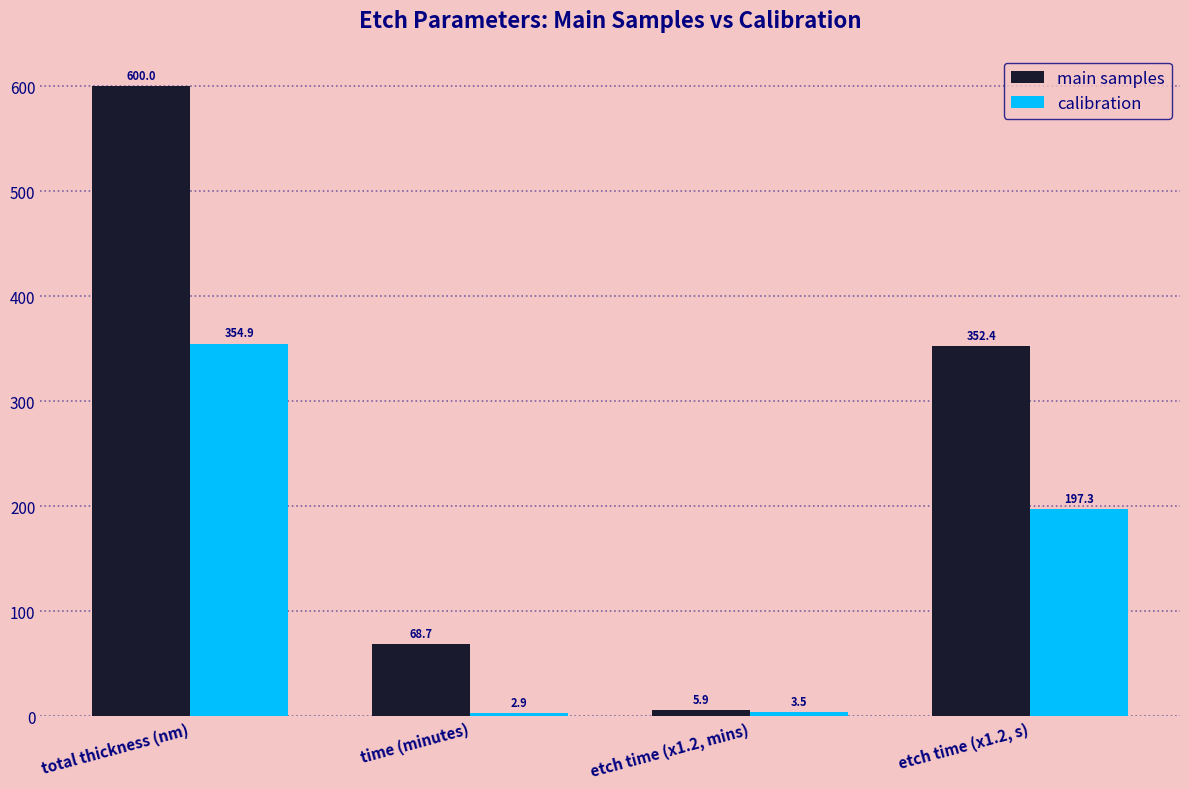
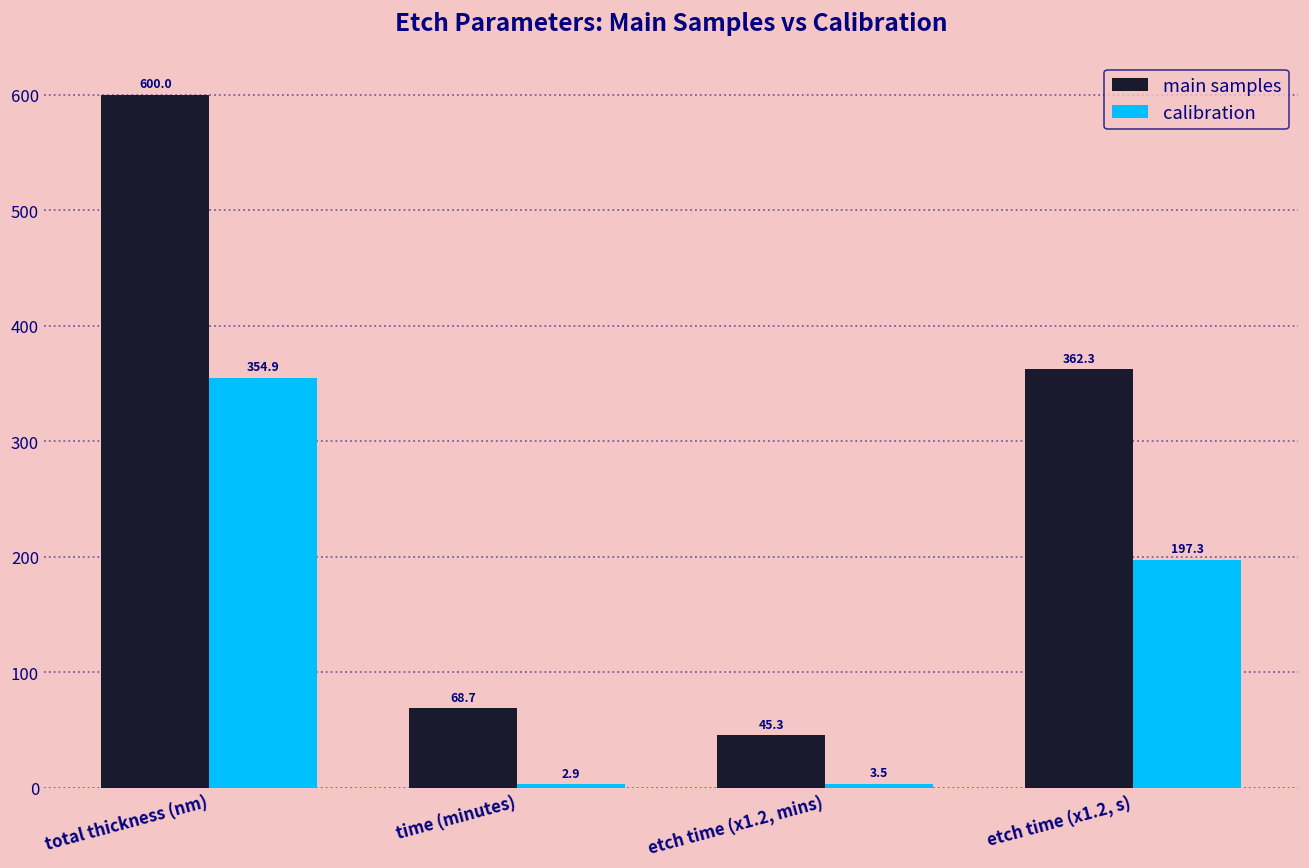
main samples, etch time (x1.2, mins): 5.9 -> 45.3
main samples, etch time (x1.2, s): 352.4 -> 362.3
